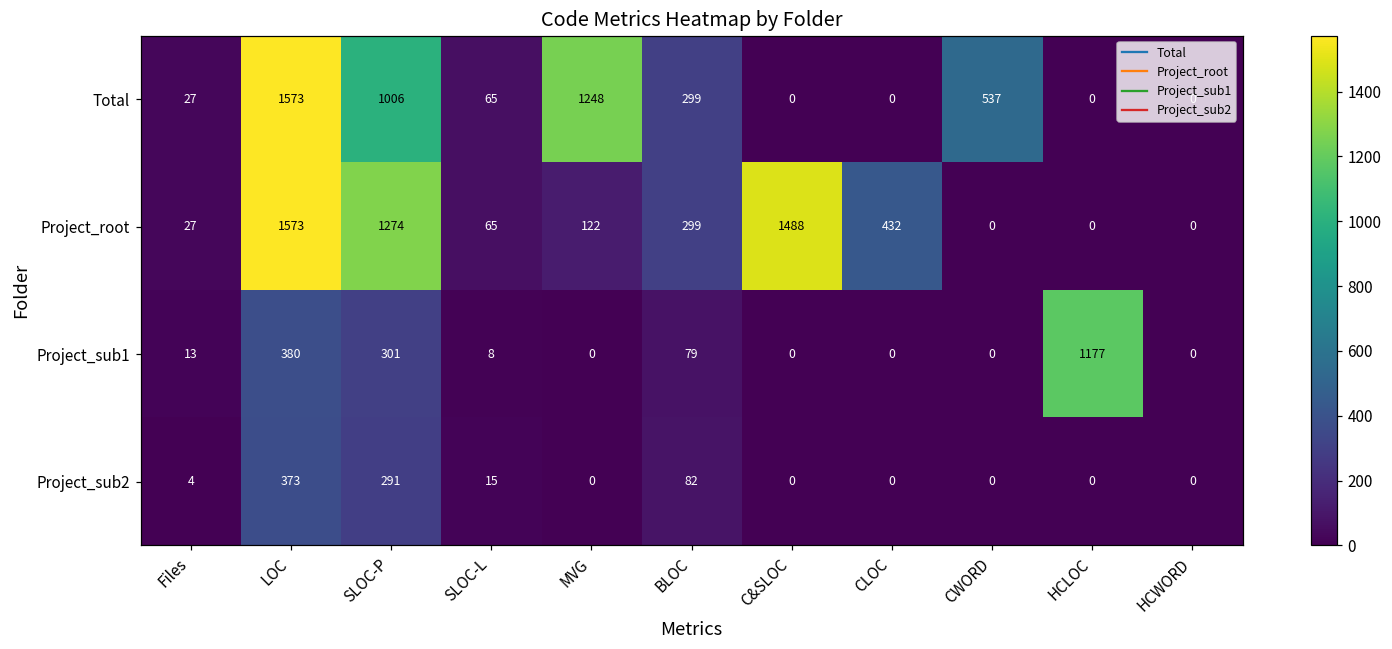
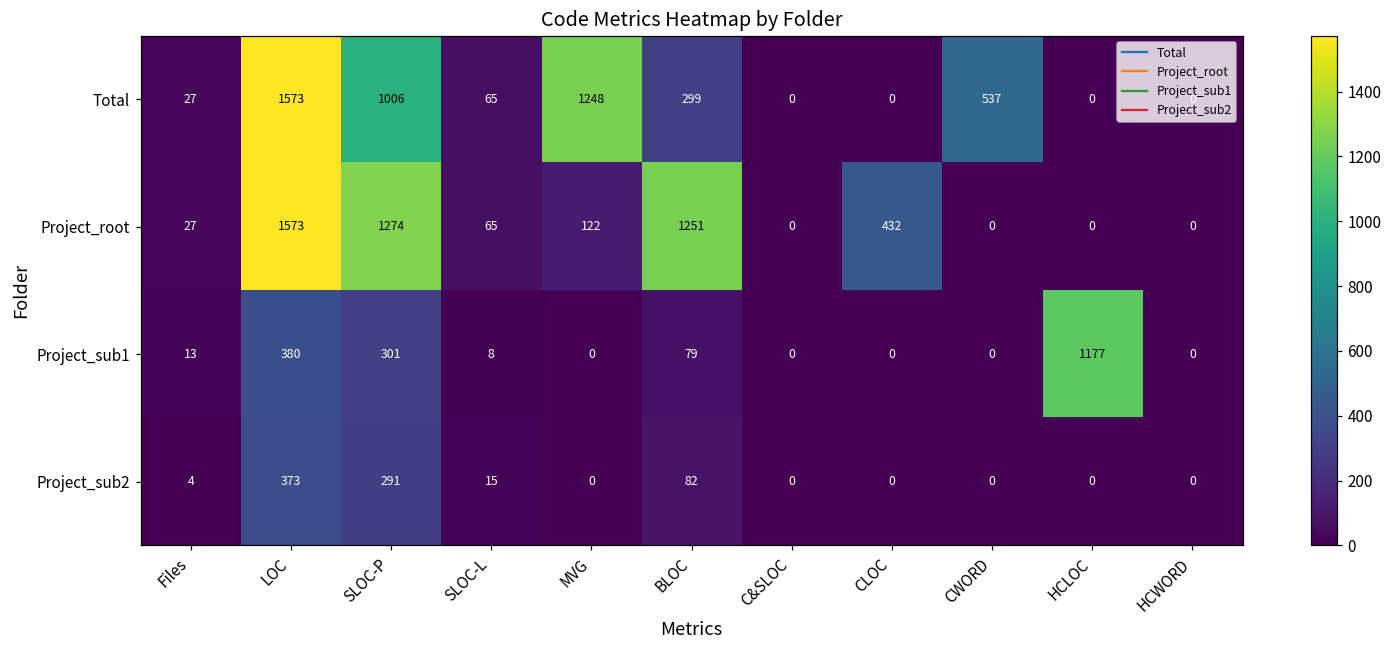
Project_root, BLOC: 299 -> 1251
Project_root, C&SLOC: 1488 -> 0
